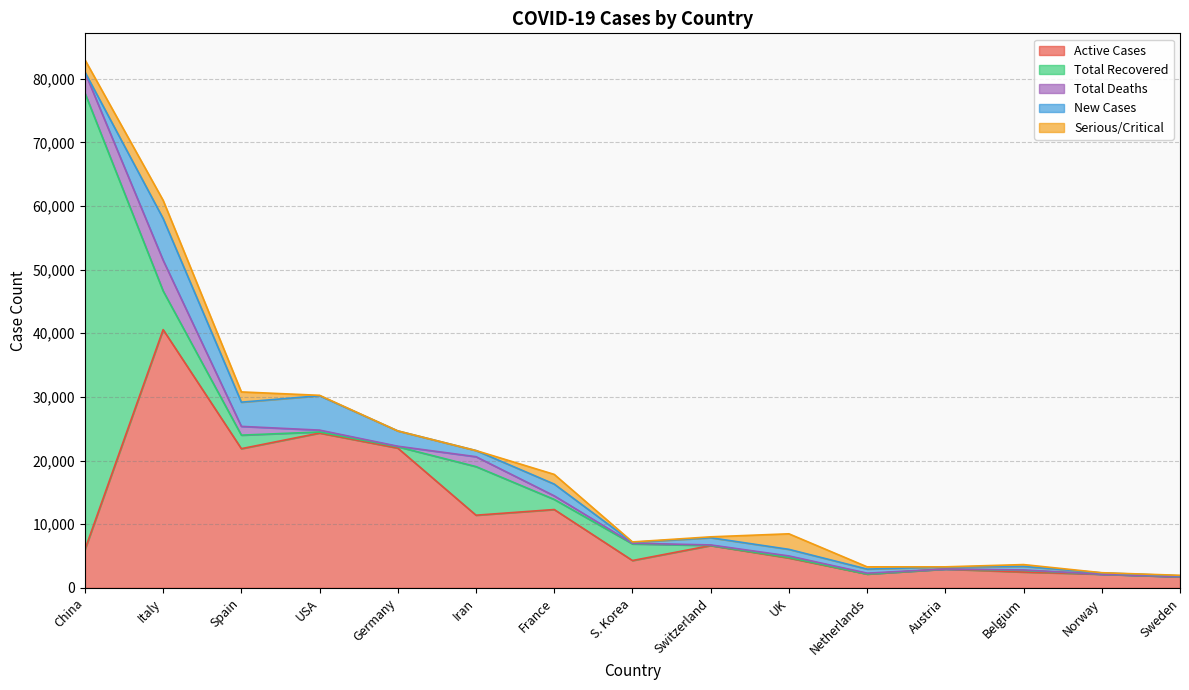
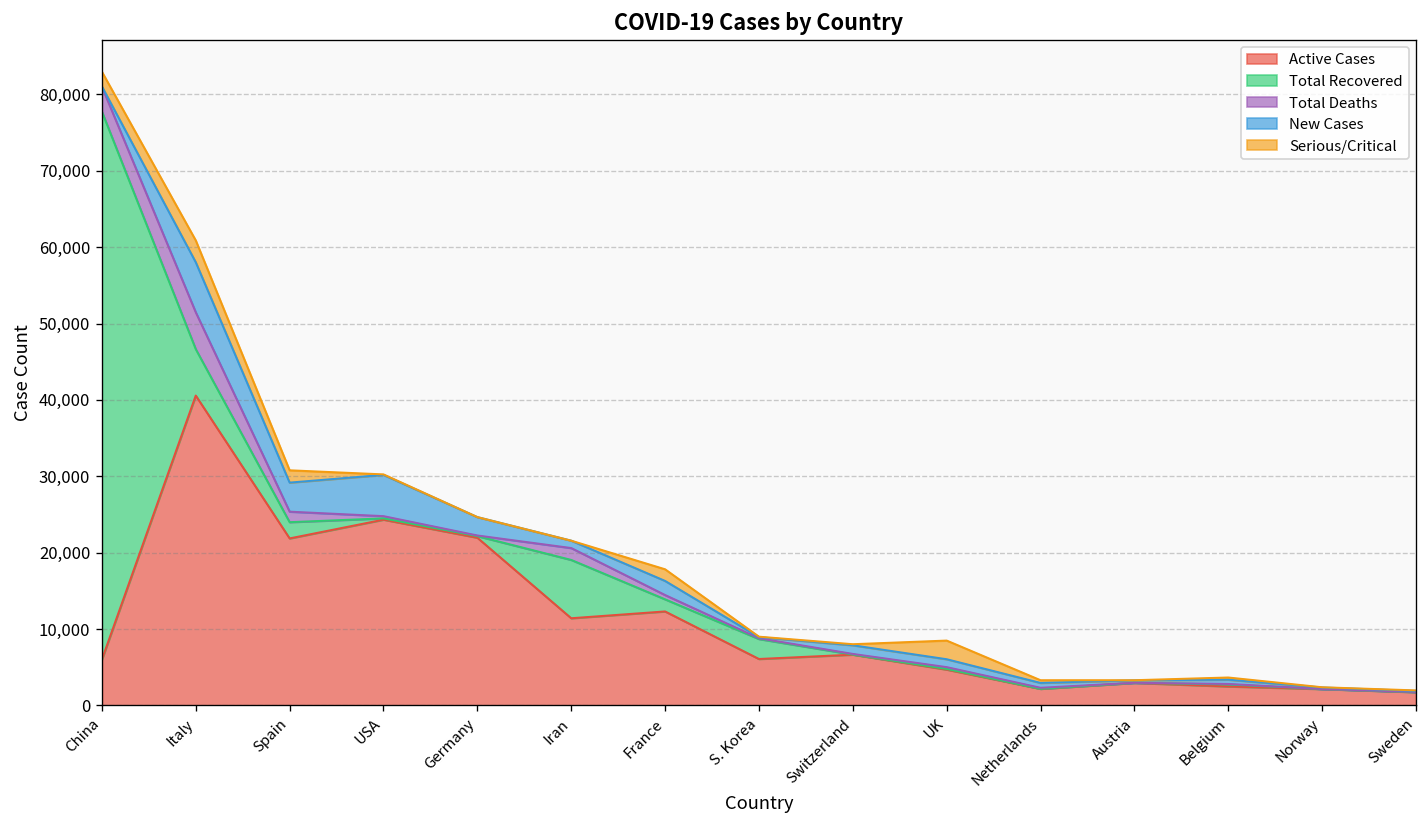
Active Cases, S. Korea: 4,000 -> 6,000
